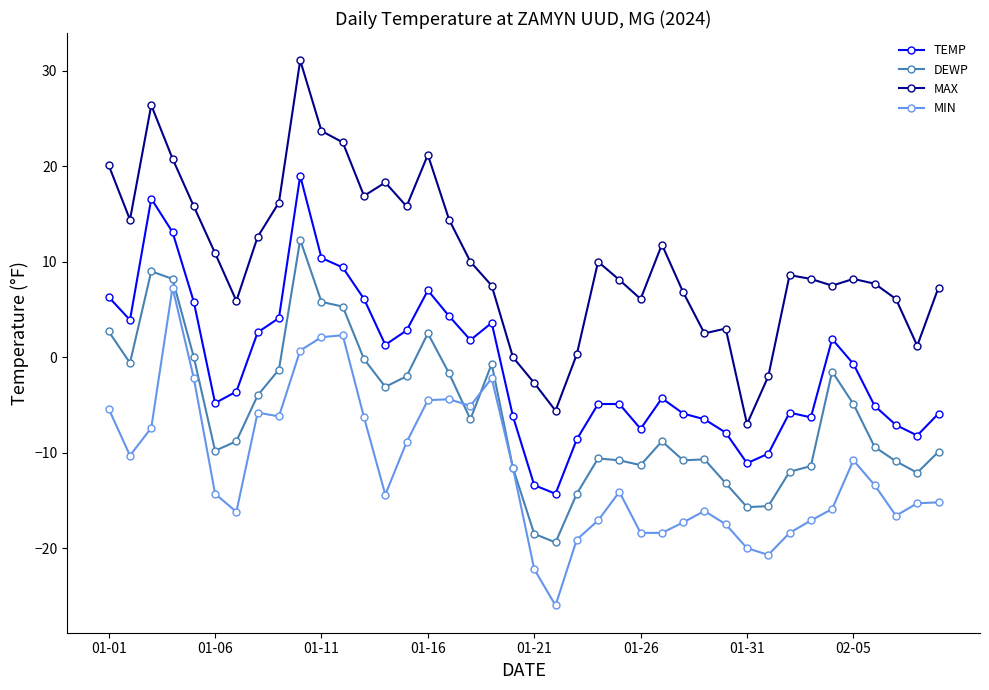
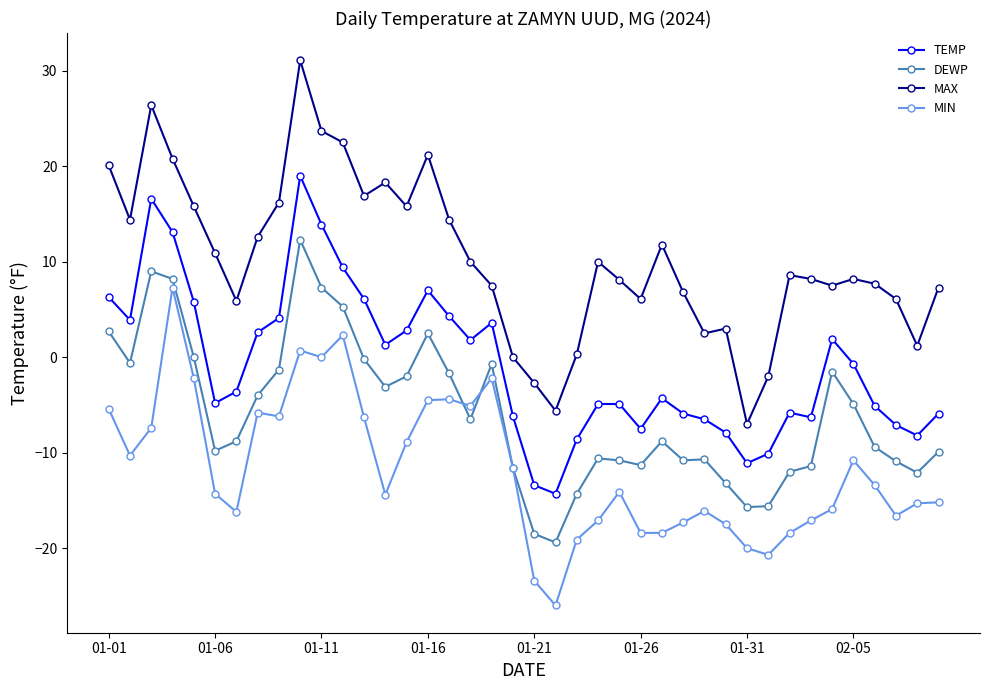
TEMP, 01-11: 10 -> 14
DEWP, 01-11: 6 -> 7
MIN, 01-11: 2 -> 0
MIN, 01-21: -22 -> -23
